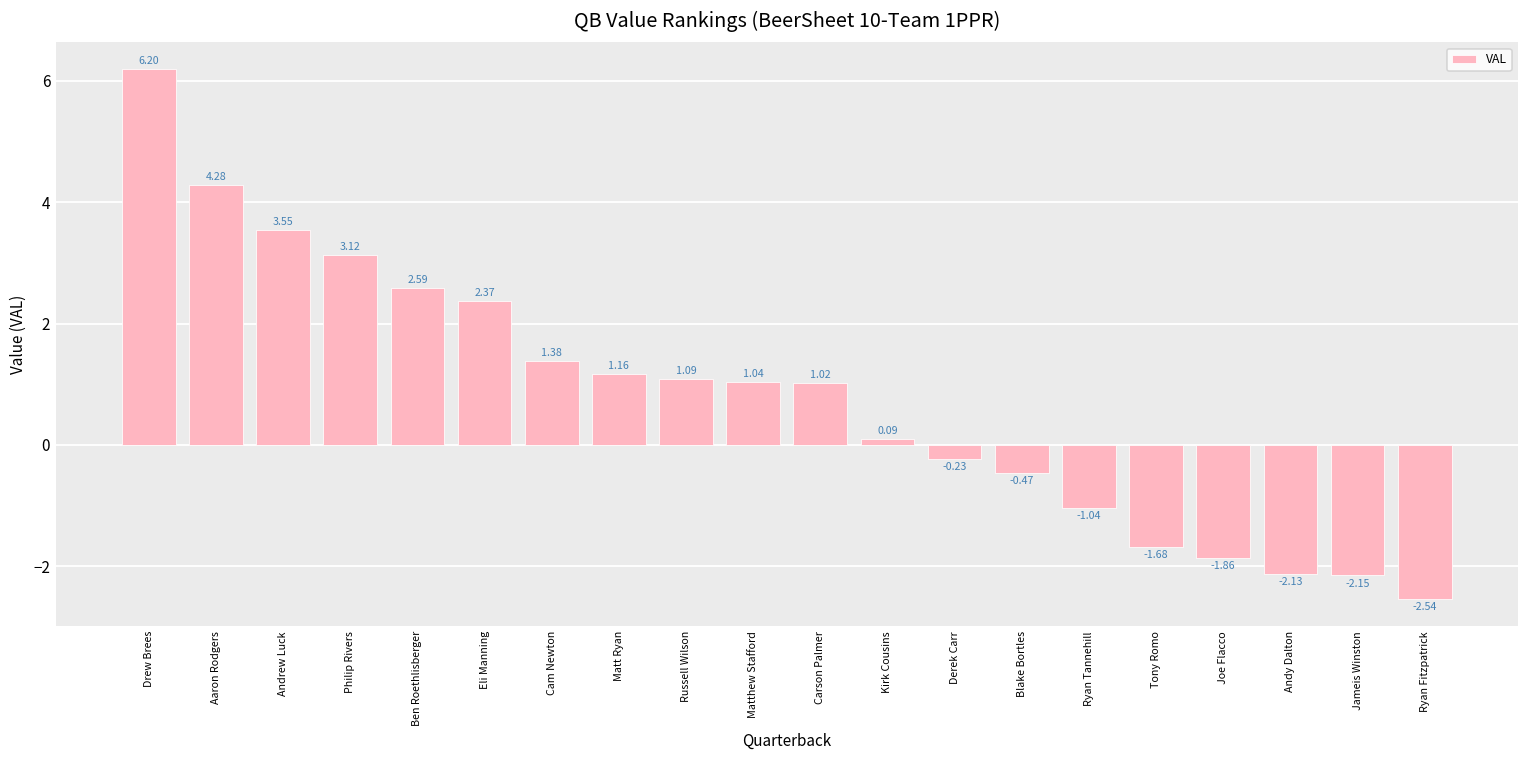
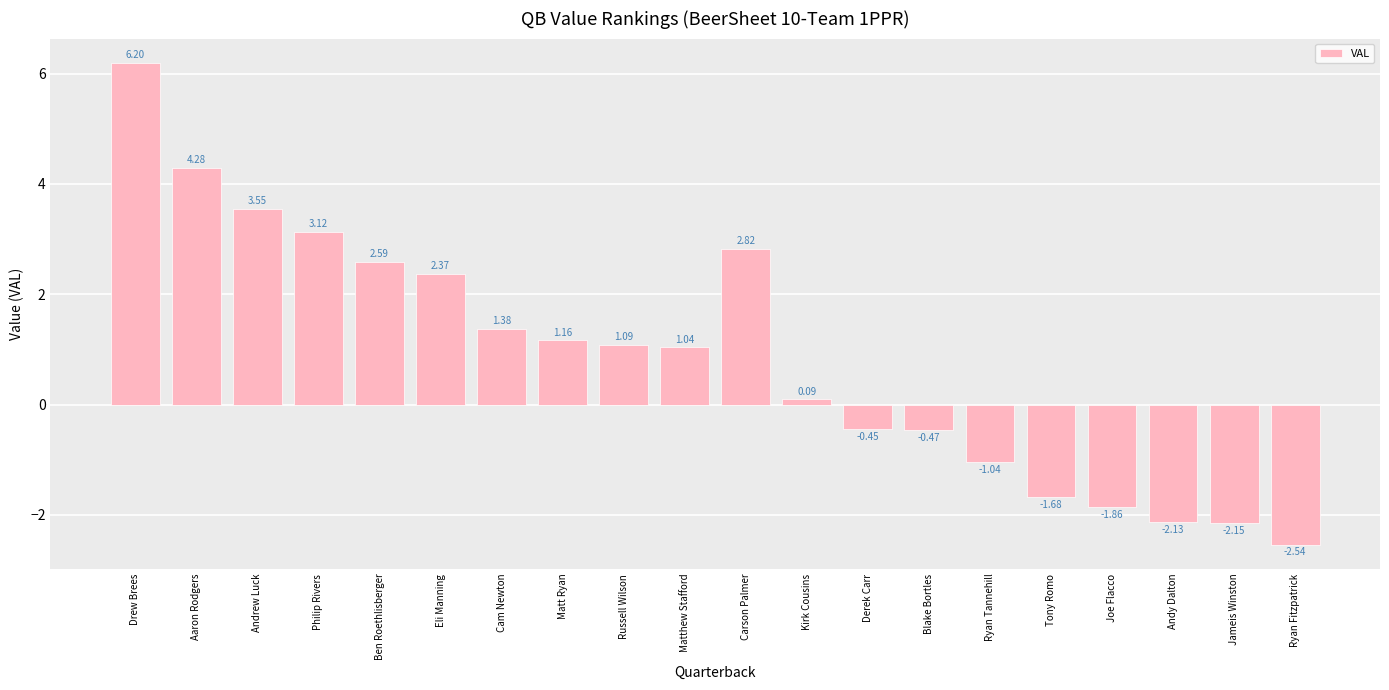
Carson Palmer: 1.02 -> 2.82
Derek Carr: -0.23 -> -0.45
